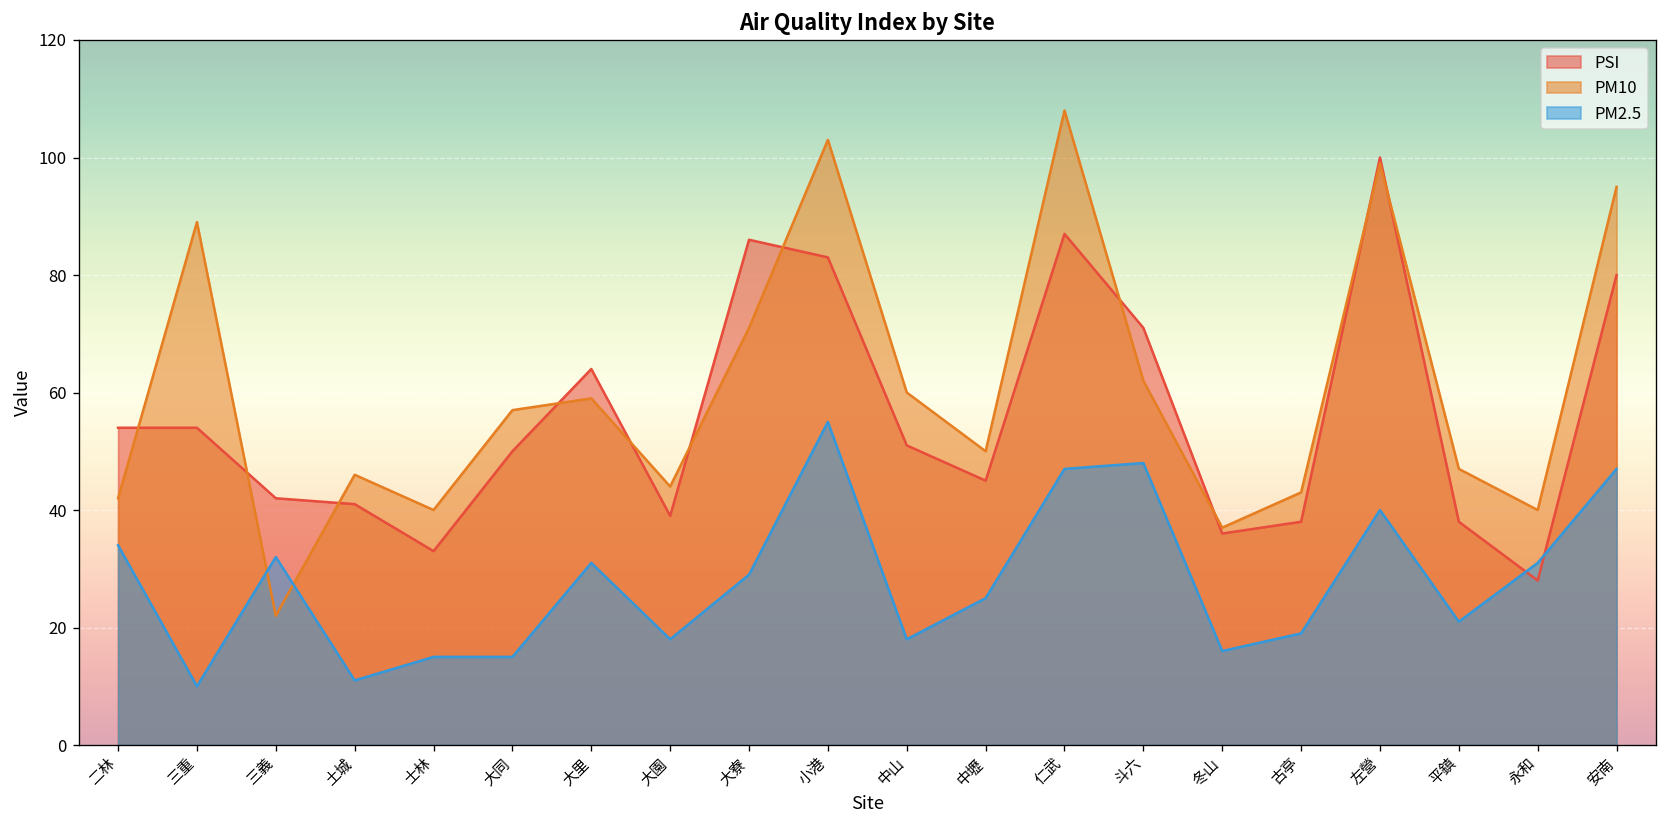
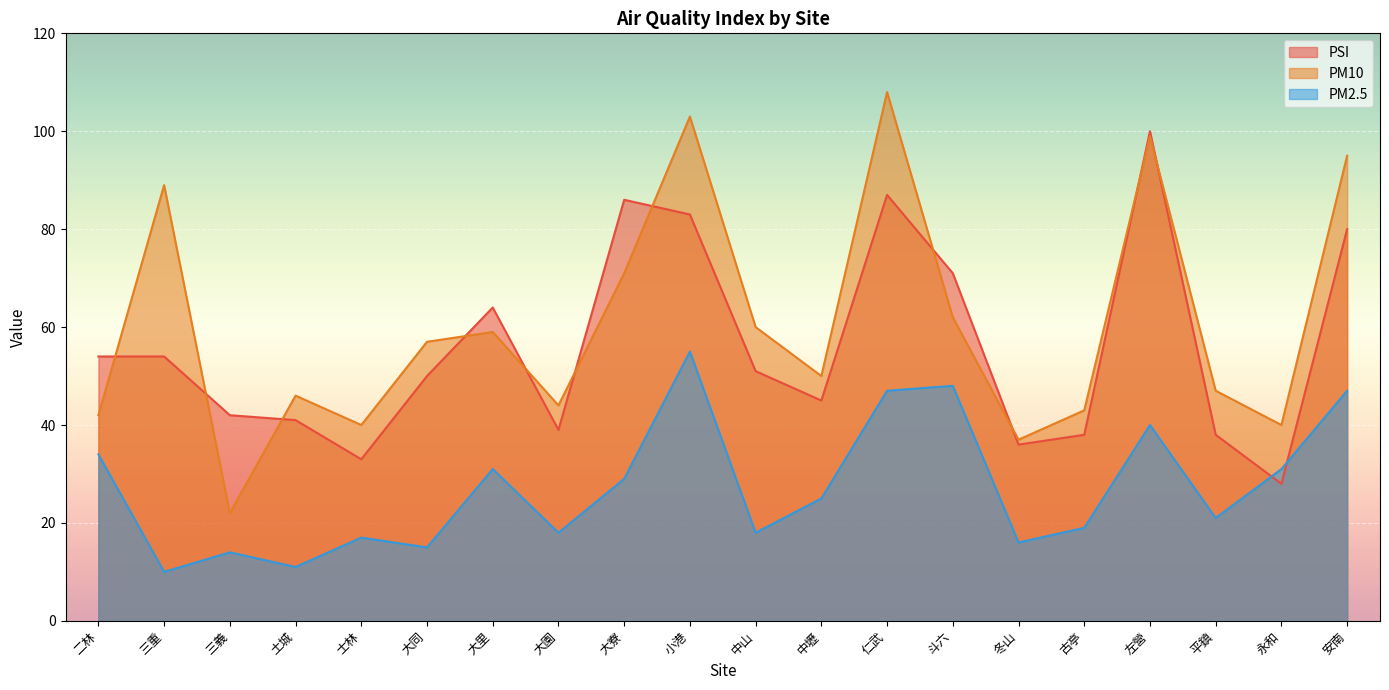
PM2.5, 三義: 32 -> 14
PM2.5, 士林: 15 -> 17
